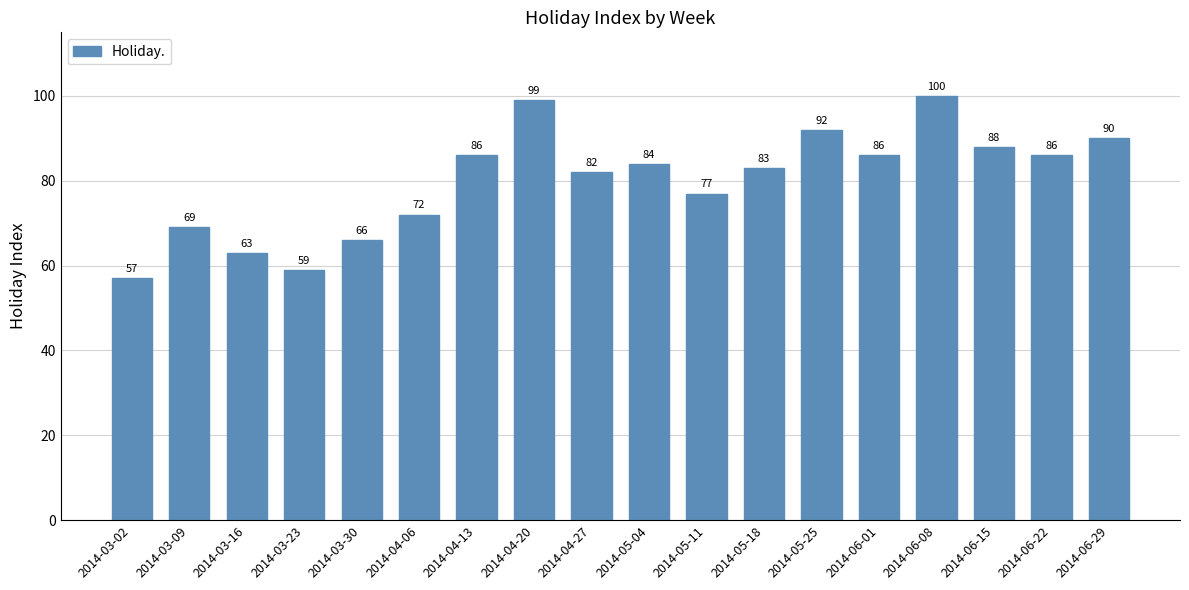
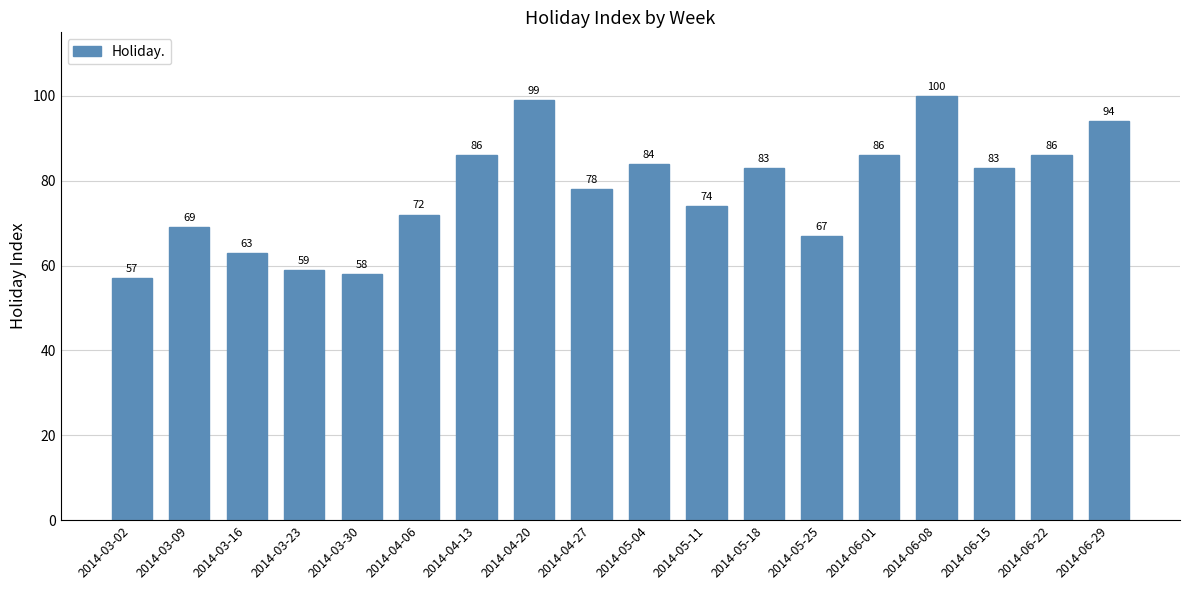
2014-03-30: 66 -> 58
2014-04-27: 82 -> 78
2014-05-11: 77 -> 74
2014-05-25: 92 -> 67
2014-06-15: 88 -> 83
2014-06-29: 90 -> 94
